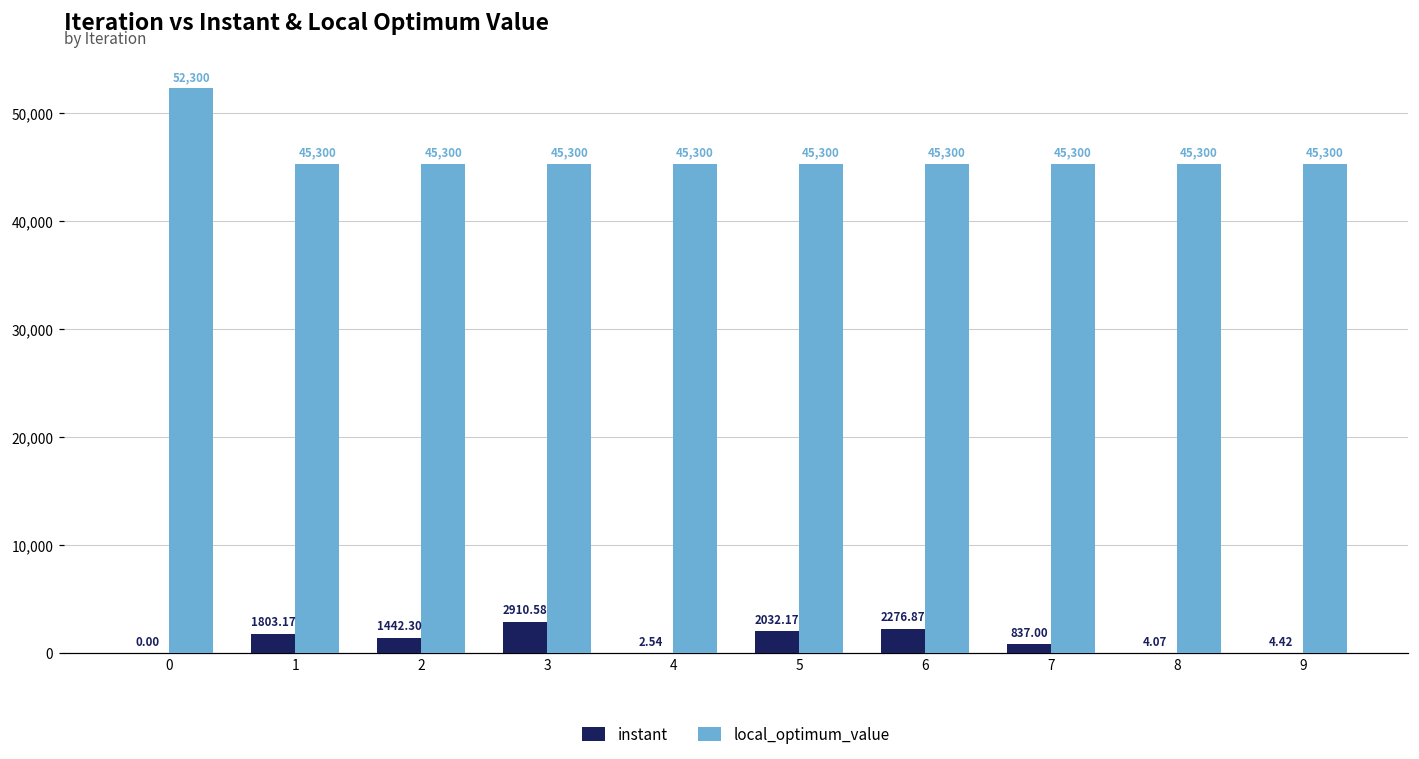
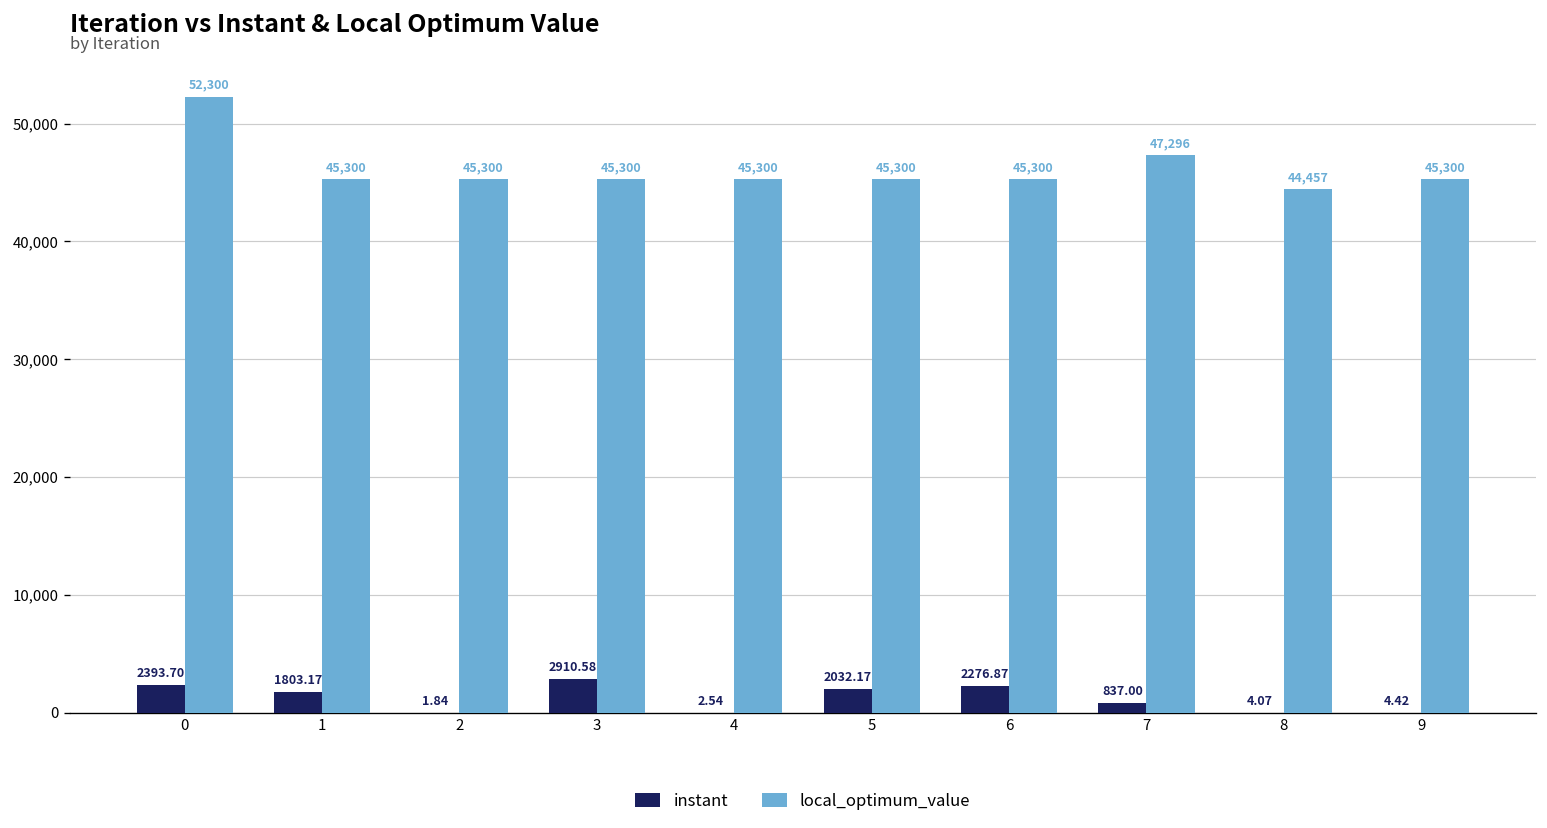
instant, 0: 0.00 -> 2393.70
instant, 2: 1442.30 -> 1.84
local_optimum_value, 7: 45,300 -> 47,296
local_optimum_value, 8: 45,300 -> 44,457
